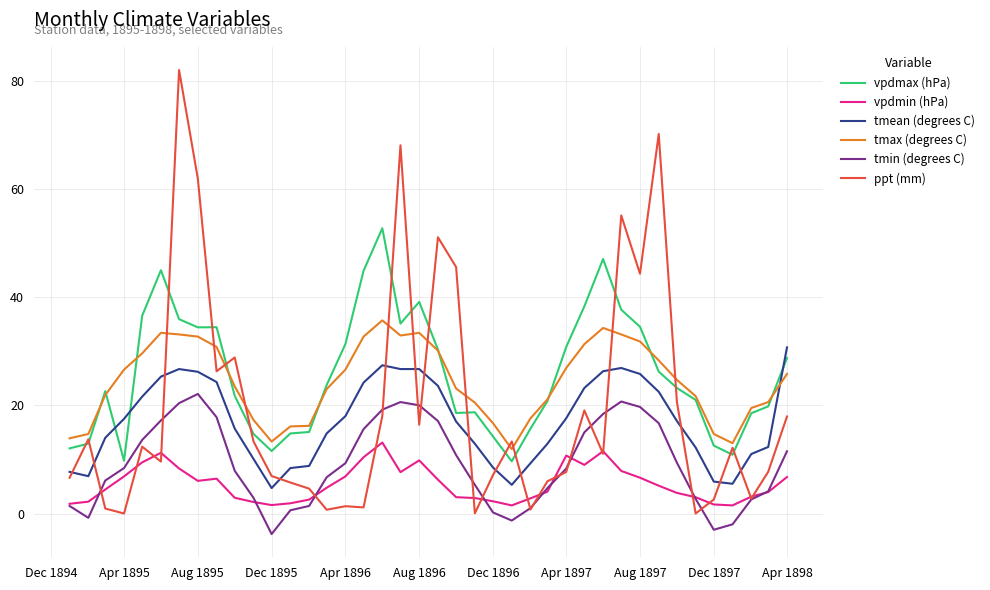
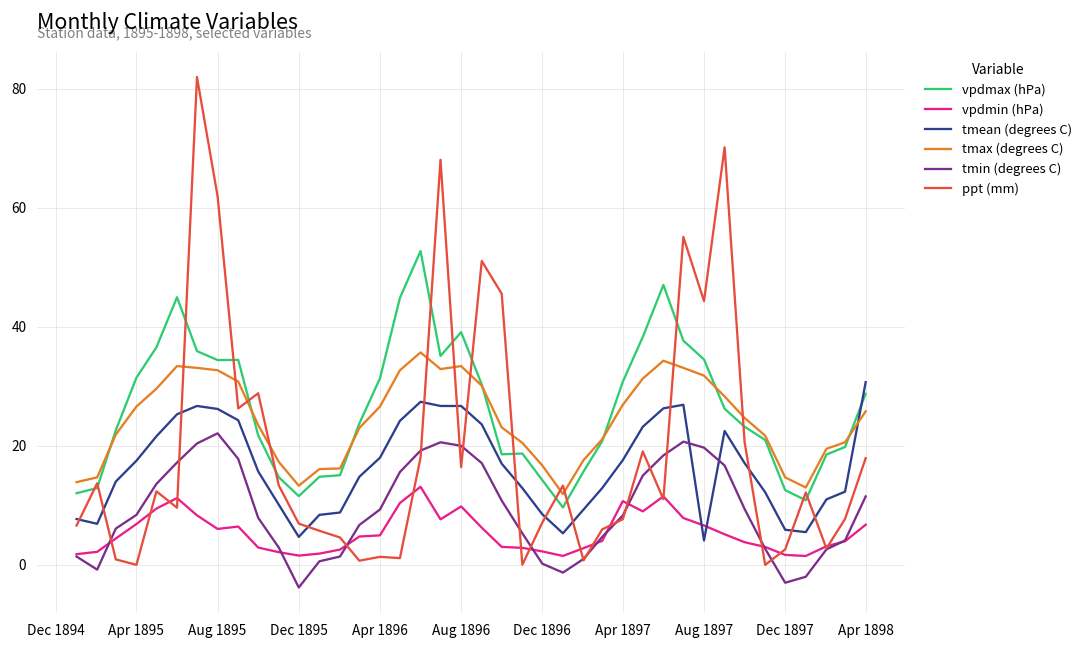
vpdmax (hPa), Apr 1895: 10 -> 31
vpdmin (hPa), Apr 1896: 7 -> 5
tmean (degrees C), Aug 1897: 26 -> 4
